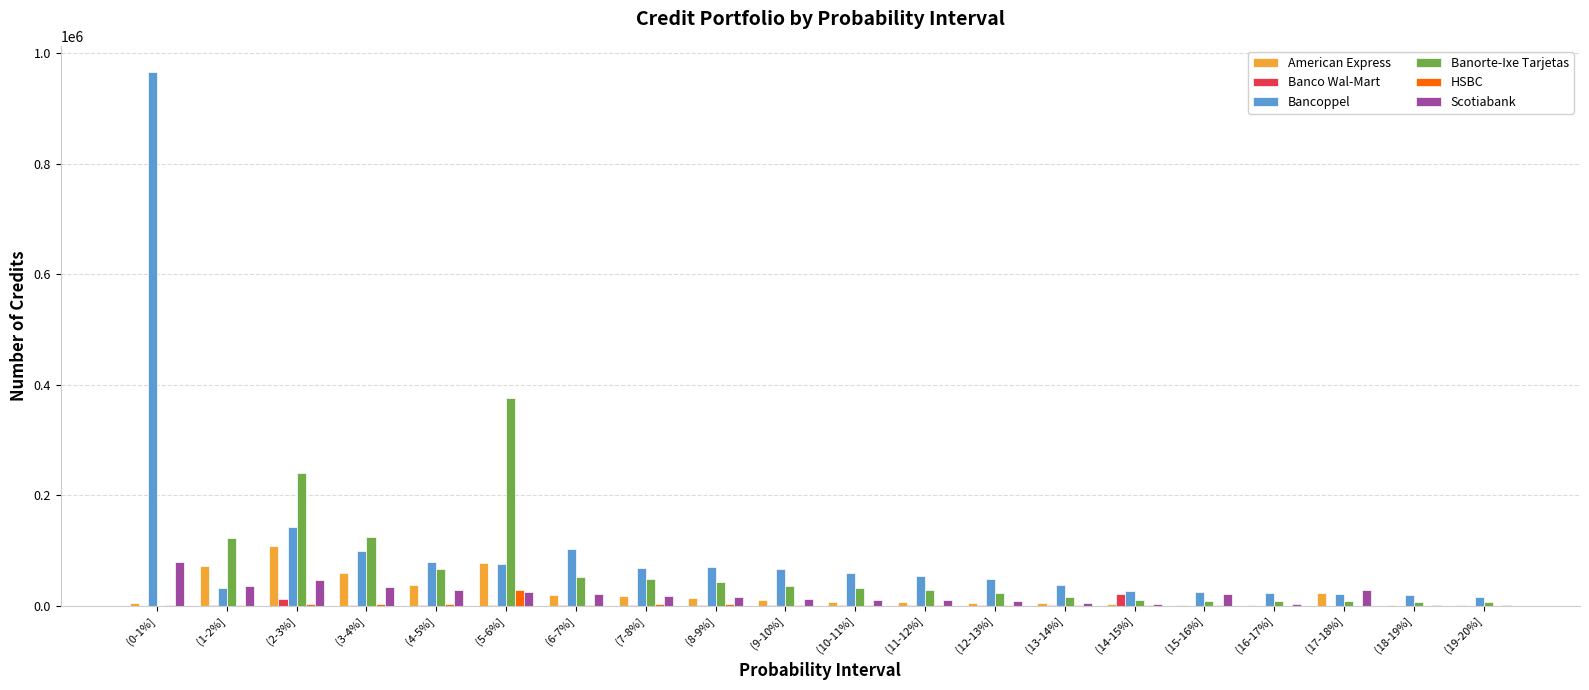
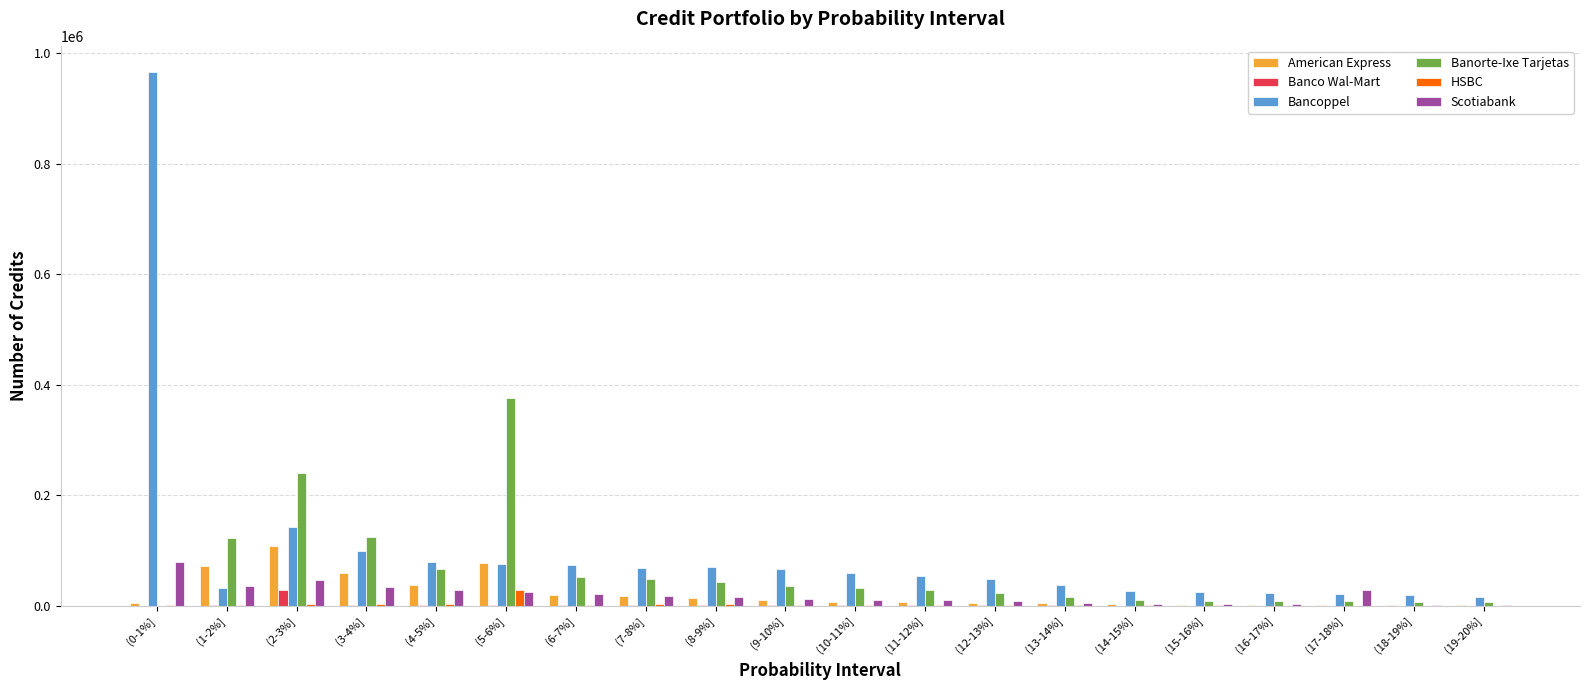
Banco Wal-Mart, (2-3%]: 10000 -> 30000
Bancoppel, (6-7%]: 100000 -> 70000
Banco Wal-Mart, (14-15%]: 20000 -> 0
Scotiabank, (15-16%]: 20000 -> 0
American Express, (17-18%]: 20000 -> 0
